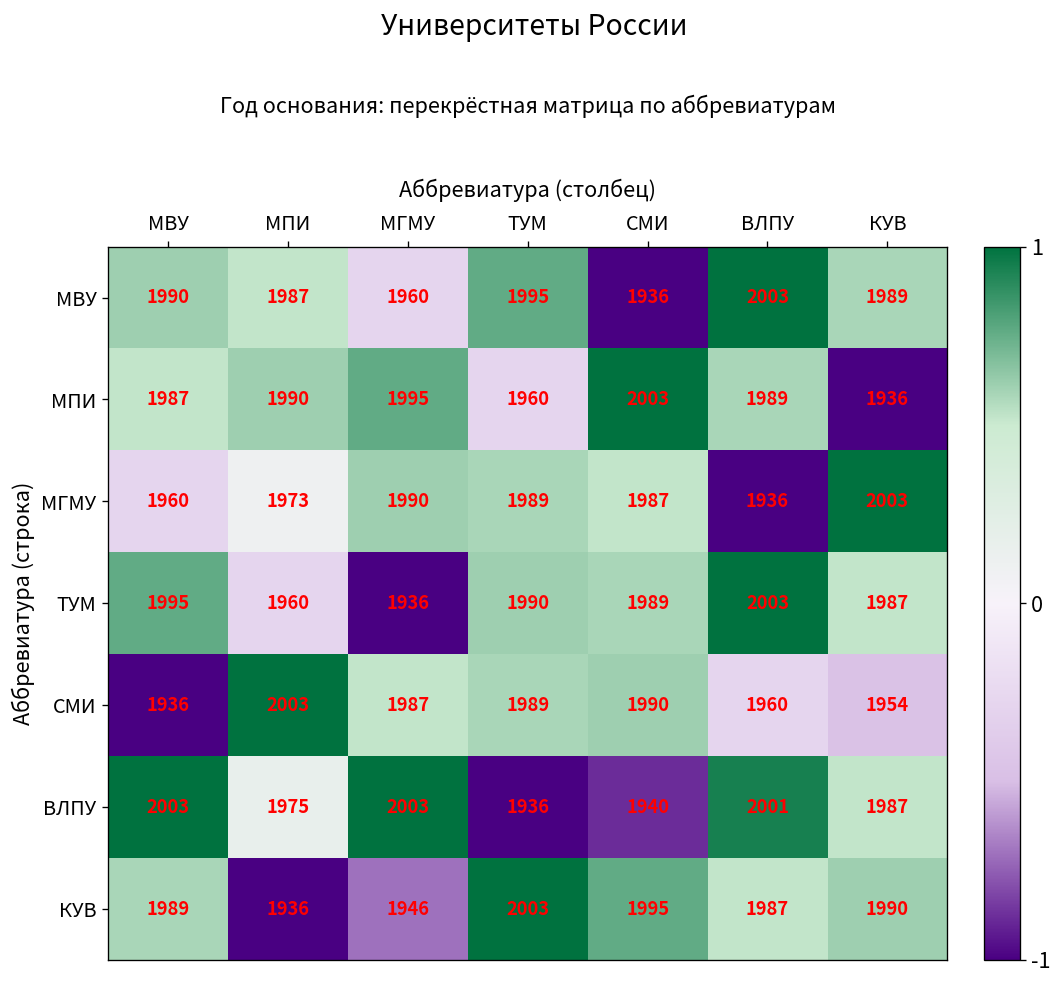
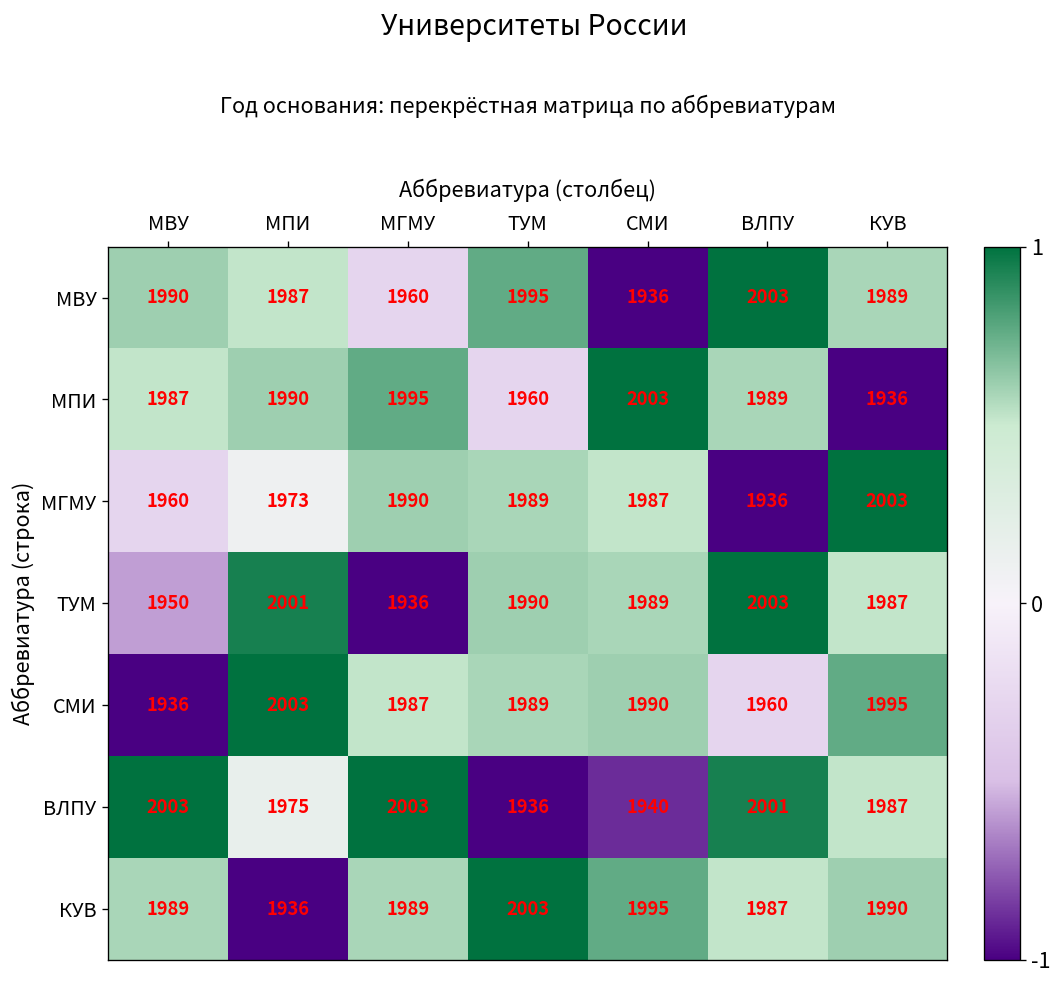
ТУМ, МВУ: 1995 -> 1950
ТУМ, МПИ: 1960 -> 2001
СМИ, КУВ: 1954 -> 1995
КУВ, МГМУ: 1946 -> 1989
